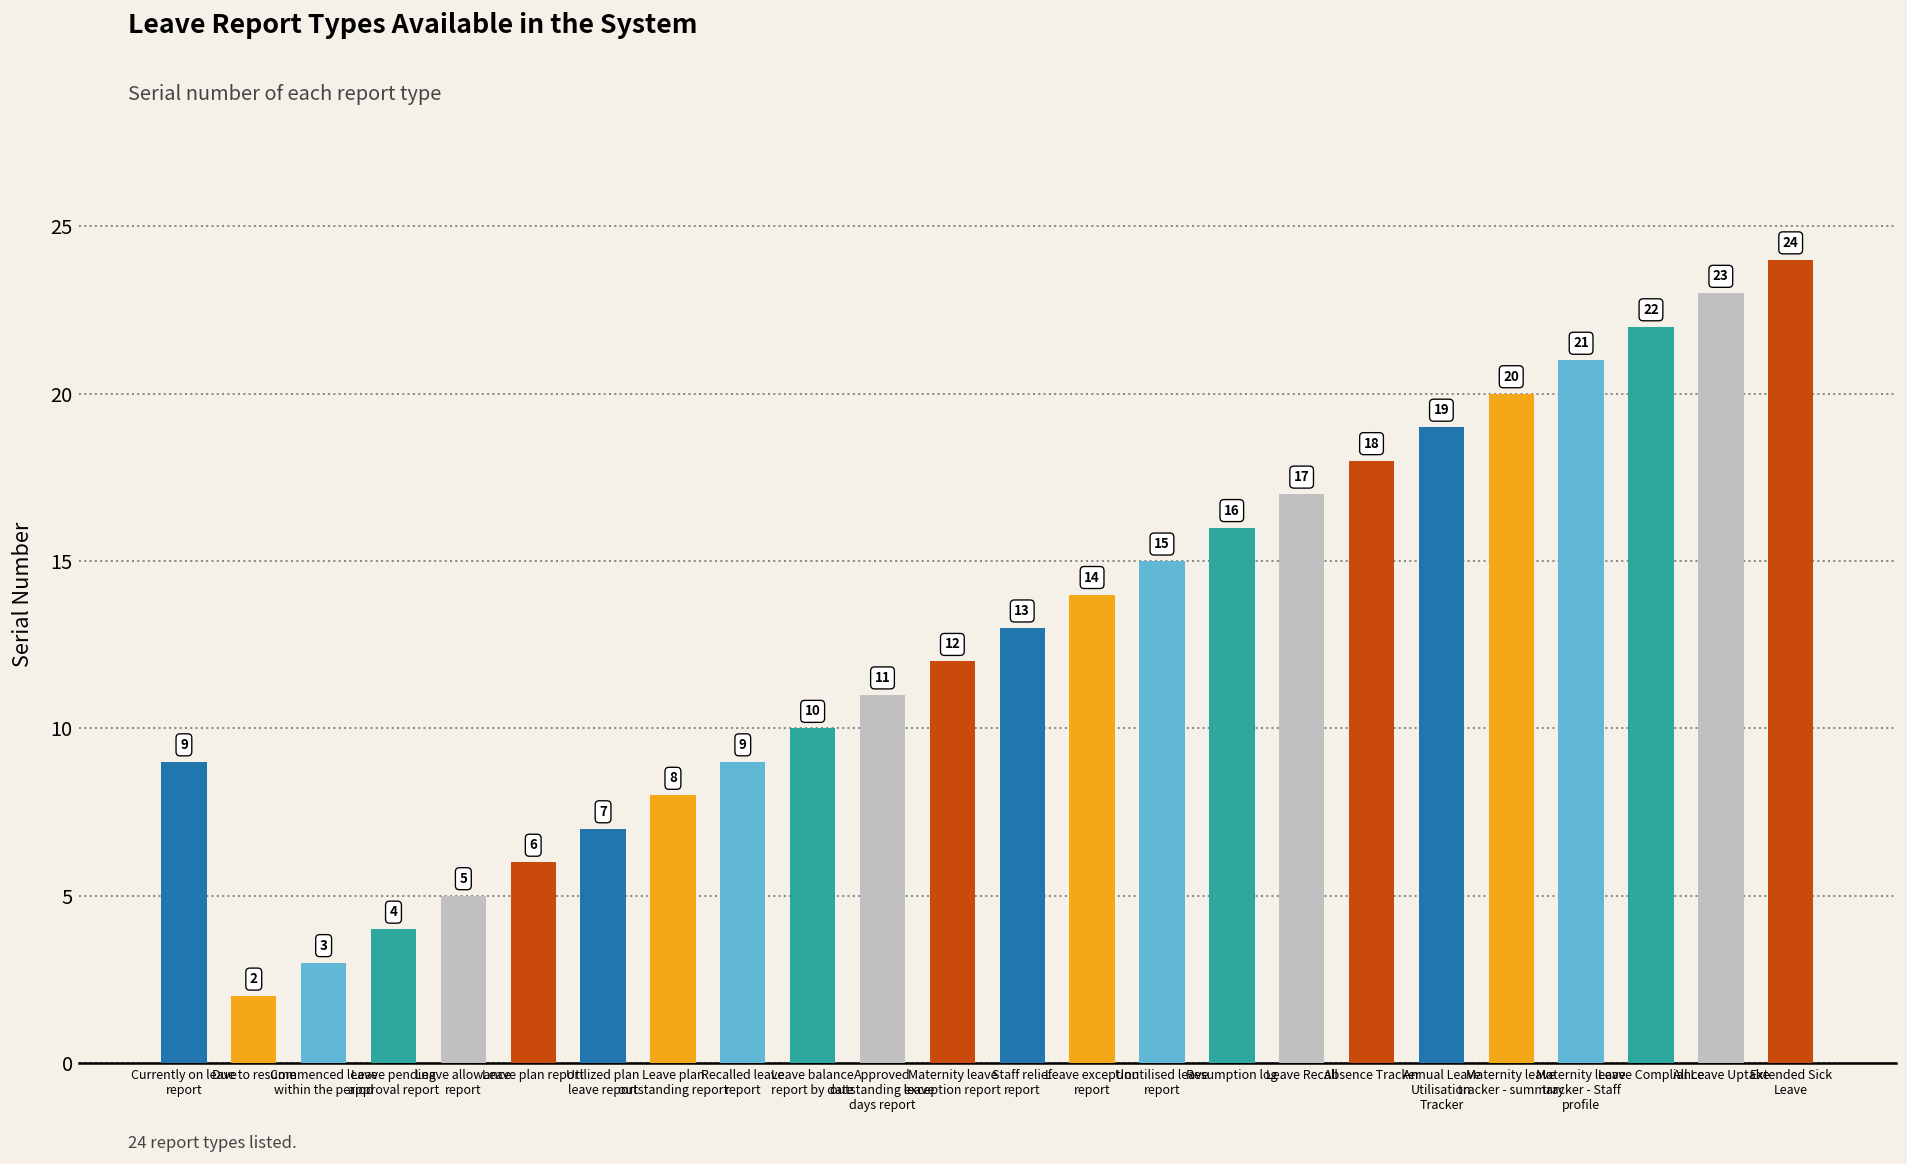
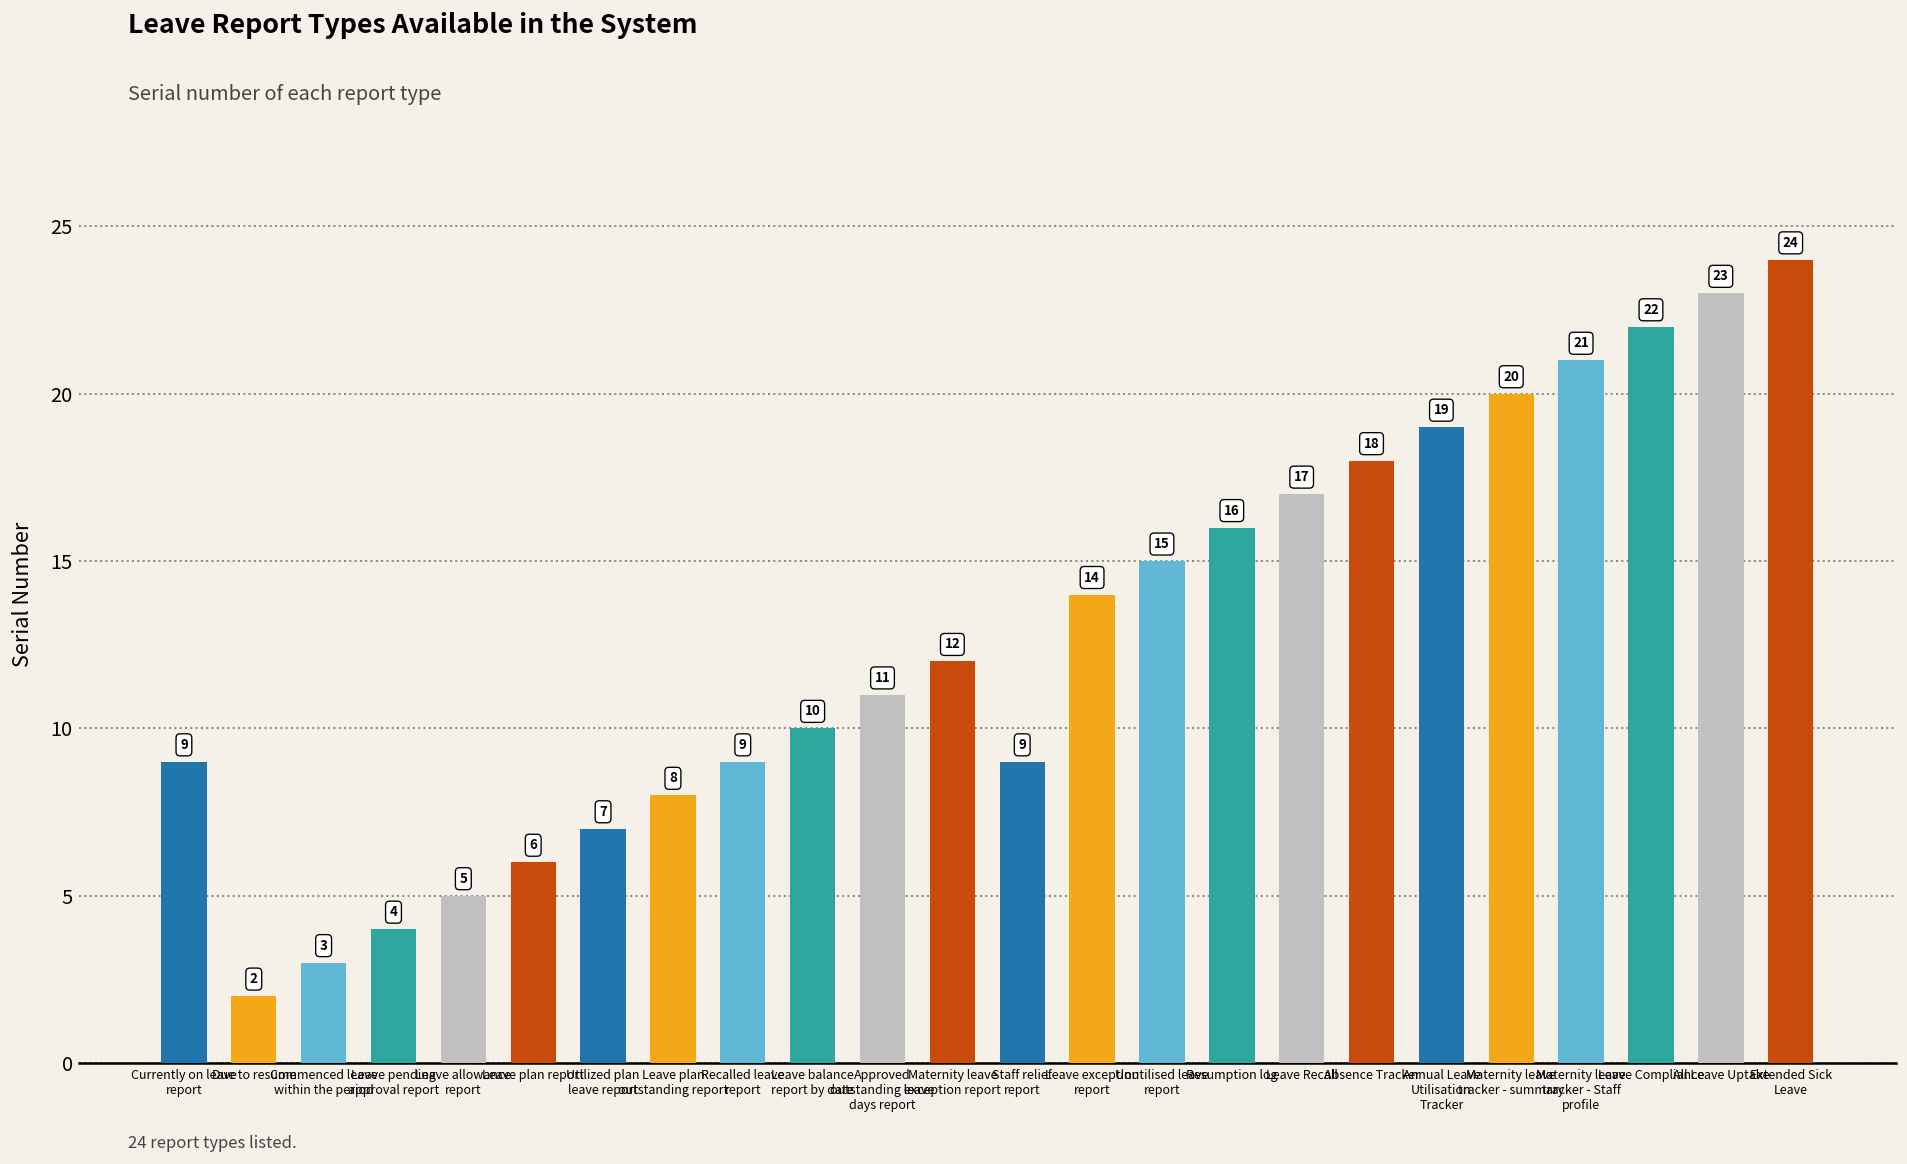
Staff relief report: 13 -> 9
